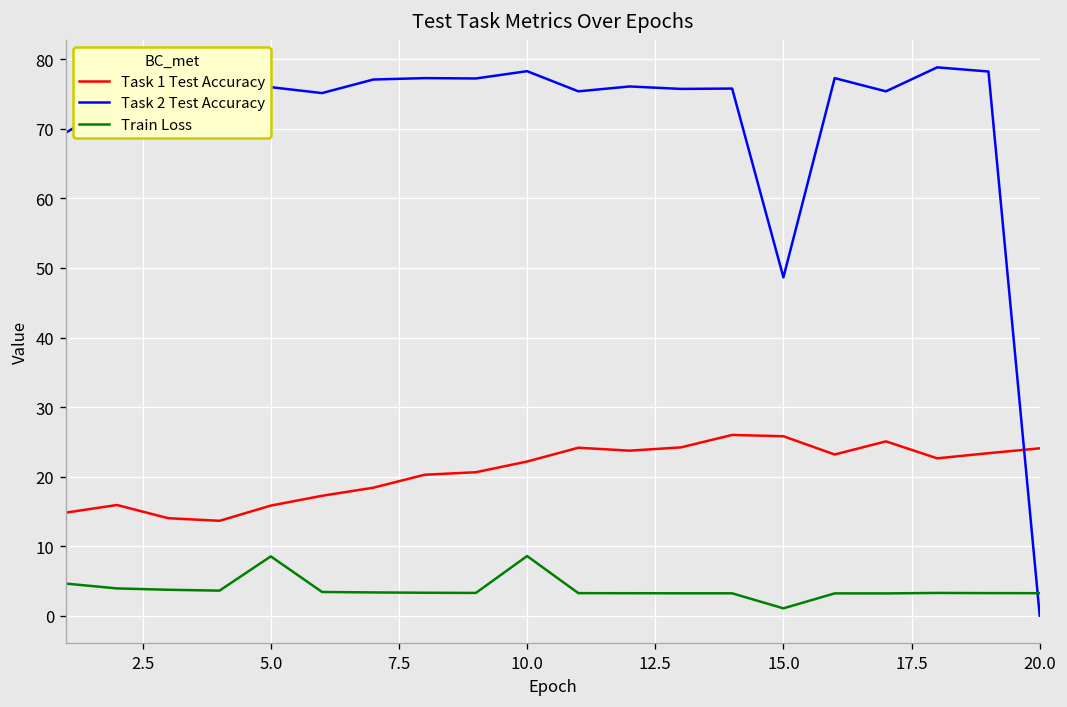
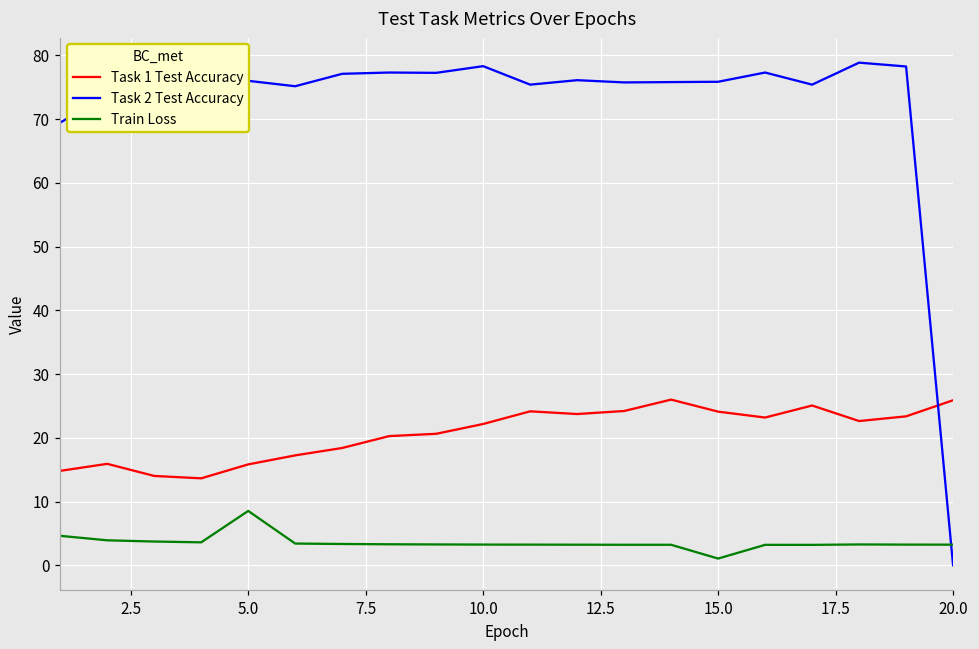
Train Loss, 10.0: 9 -> 3
Task 1 Test Accuracy, 15.0: 26 -> 24
Task 2 Test Accuracy, 15.0: 49 -> 76
Task 1 Test Accuracy, 20.0: 24 -> 26
